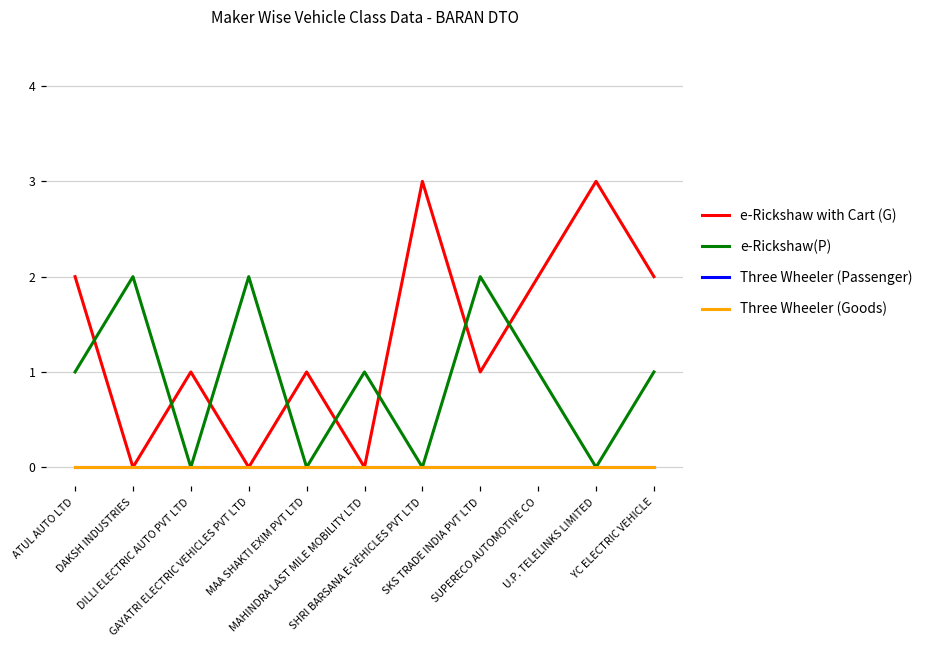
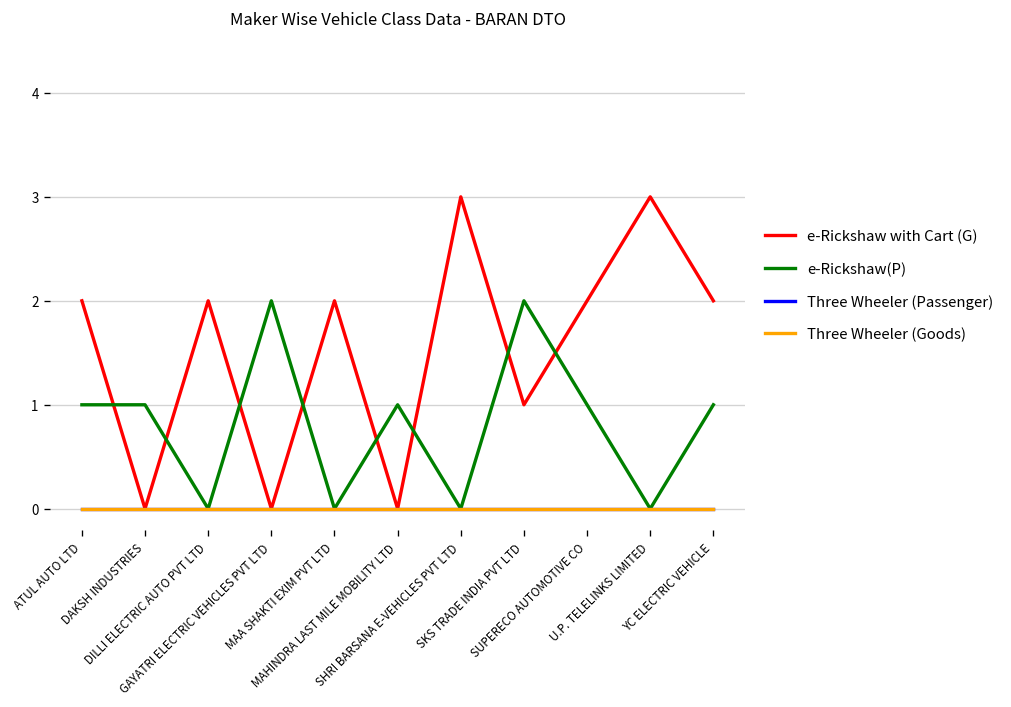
e-Rickshaw(P), DAKSH INDUSTRIES: 2 -> 1
e-Rickshaw with Cart (G), DILLI ELECTRIC AUTO PVT LTD: 1 -> 2
e-Rickshaw with Cart (G), MAA SHAKTI EXIM PVT LTD: 1 -> 2
